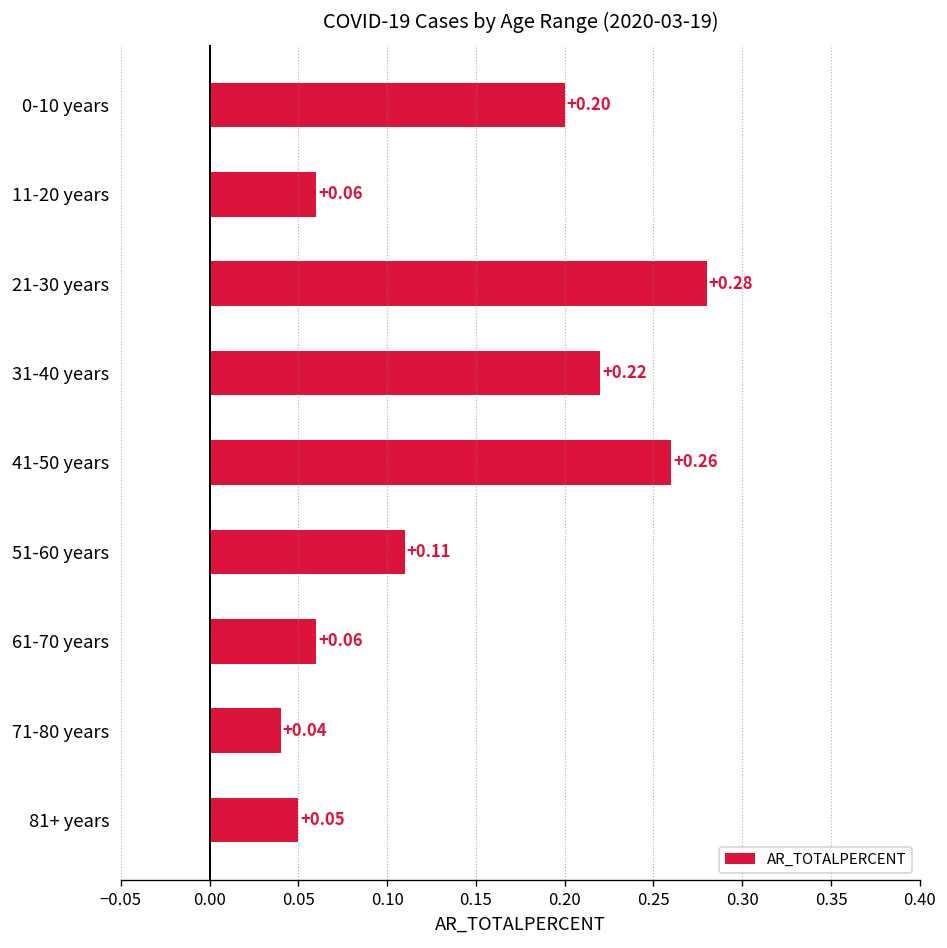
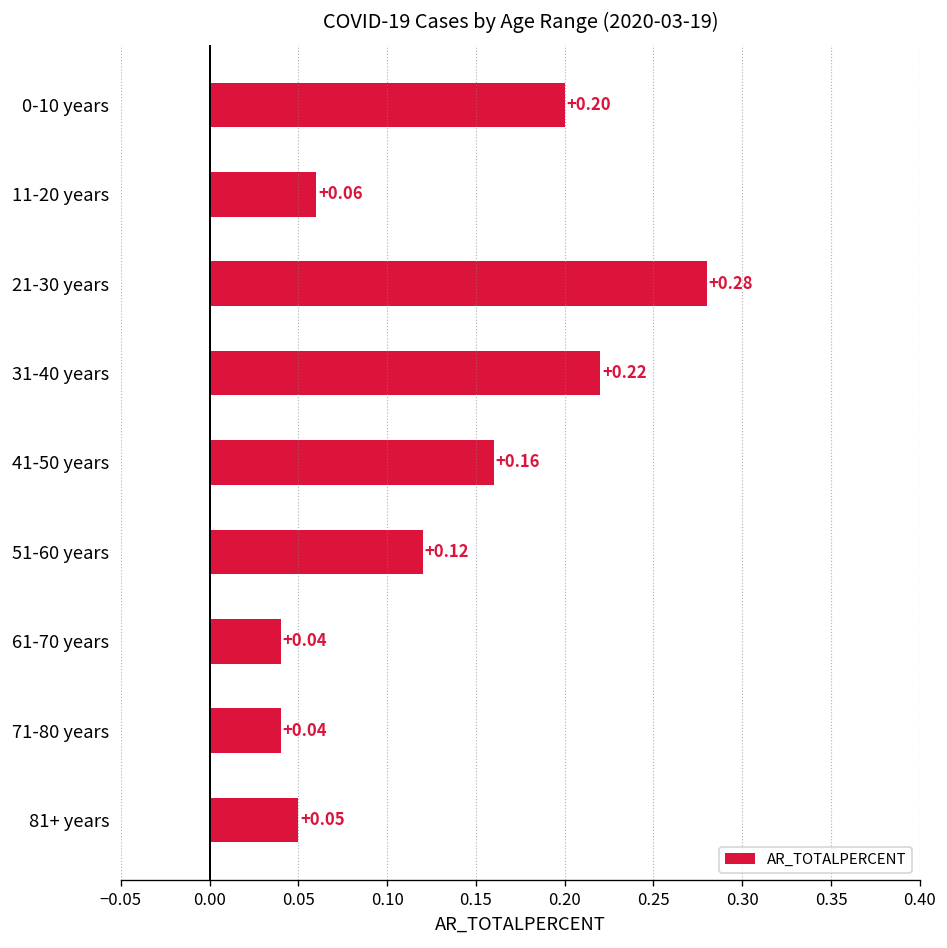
41-50 years: +0.26 -> +0.16
51-60 years: +0.11 -> +0.12
61-70 years: +0.06 -> +0.04
